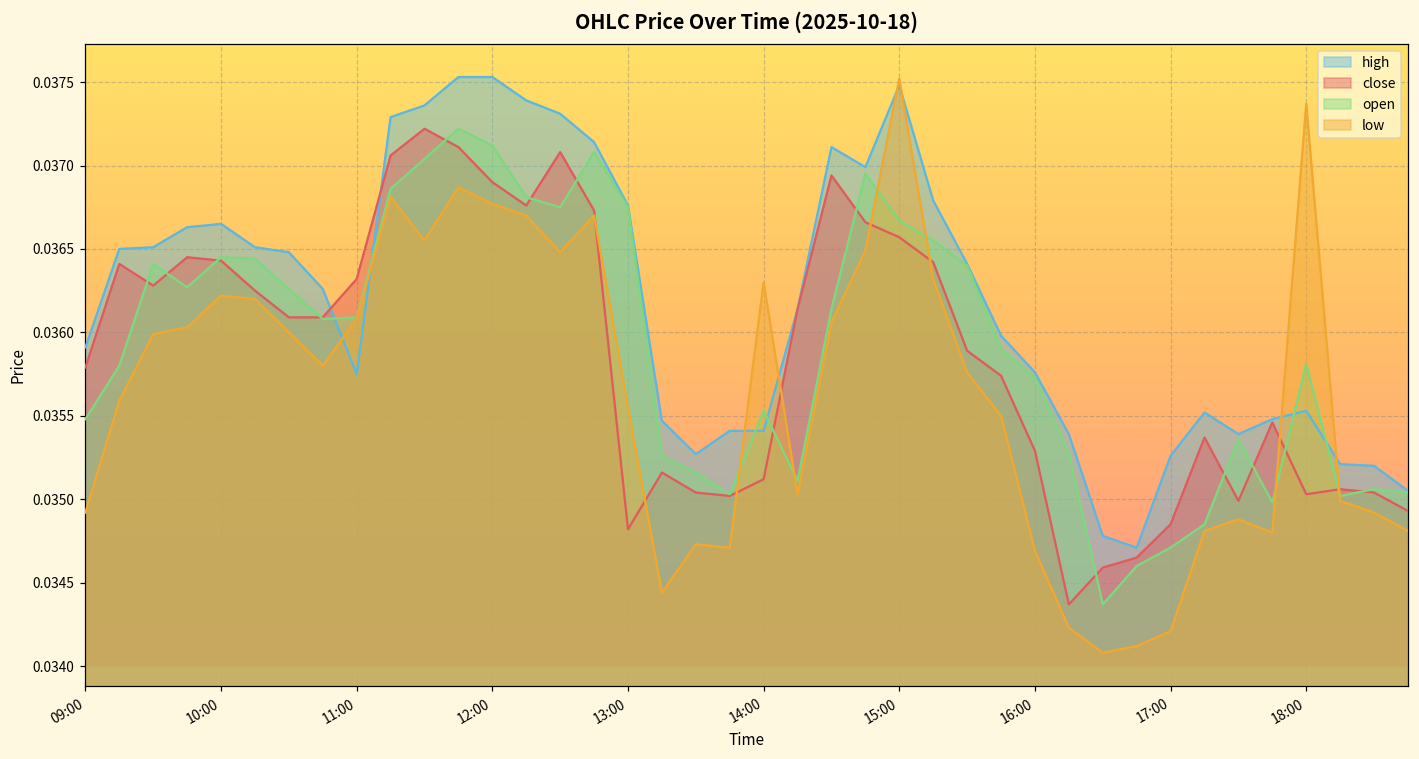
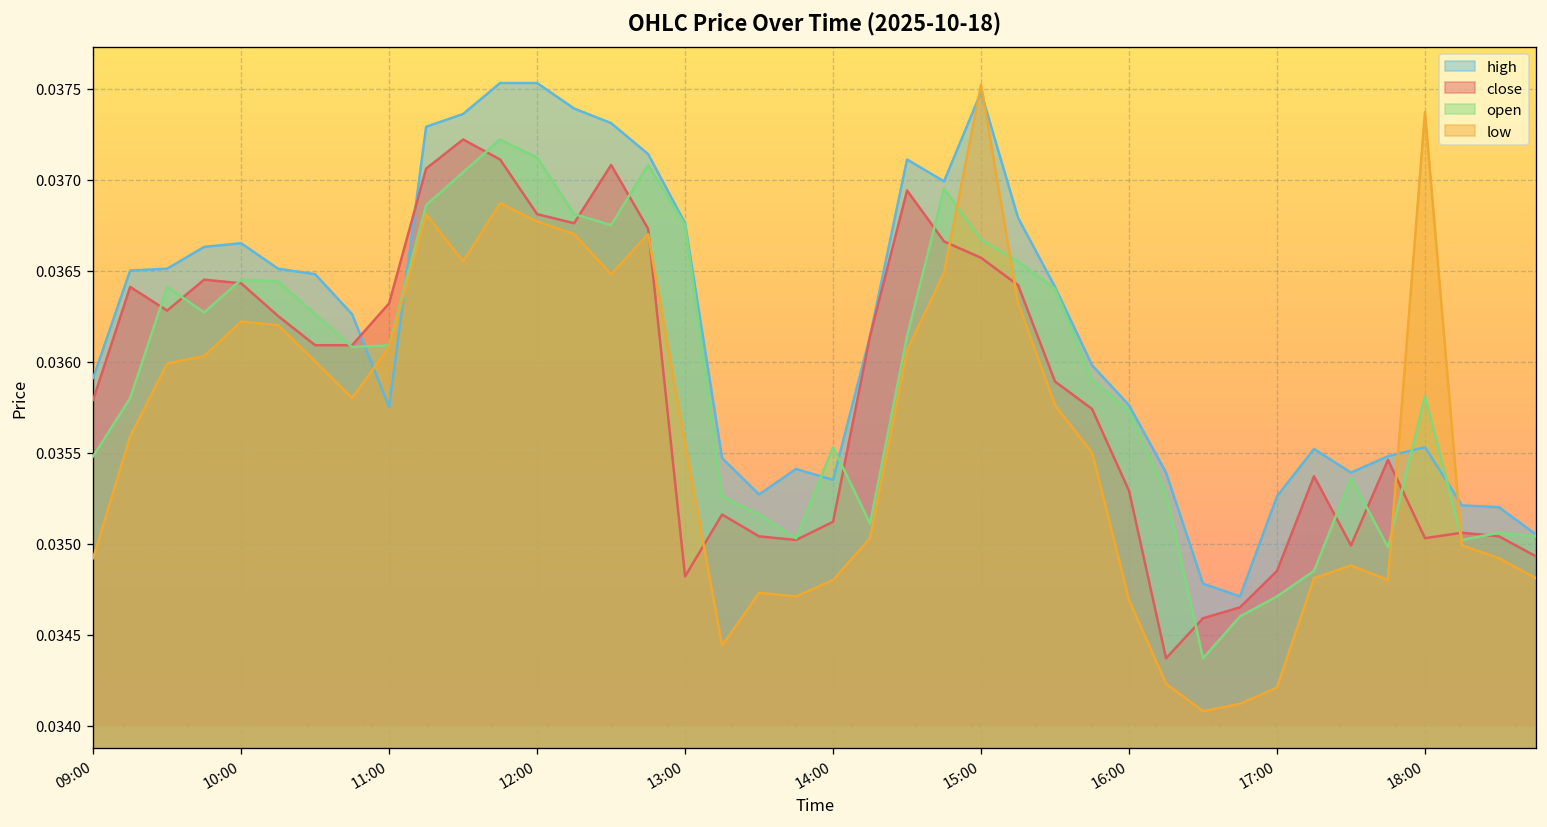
close, 12:00: 0.03690 -> 0.03681
high, 14:00: 0.03541 -> 0.03535
low, 14:00: 0.0363 -> 0.0348
